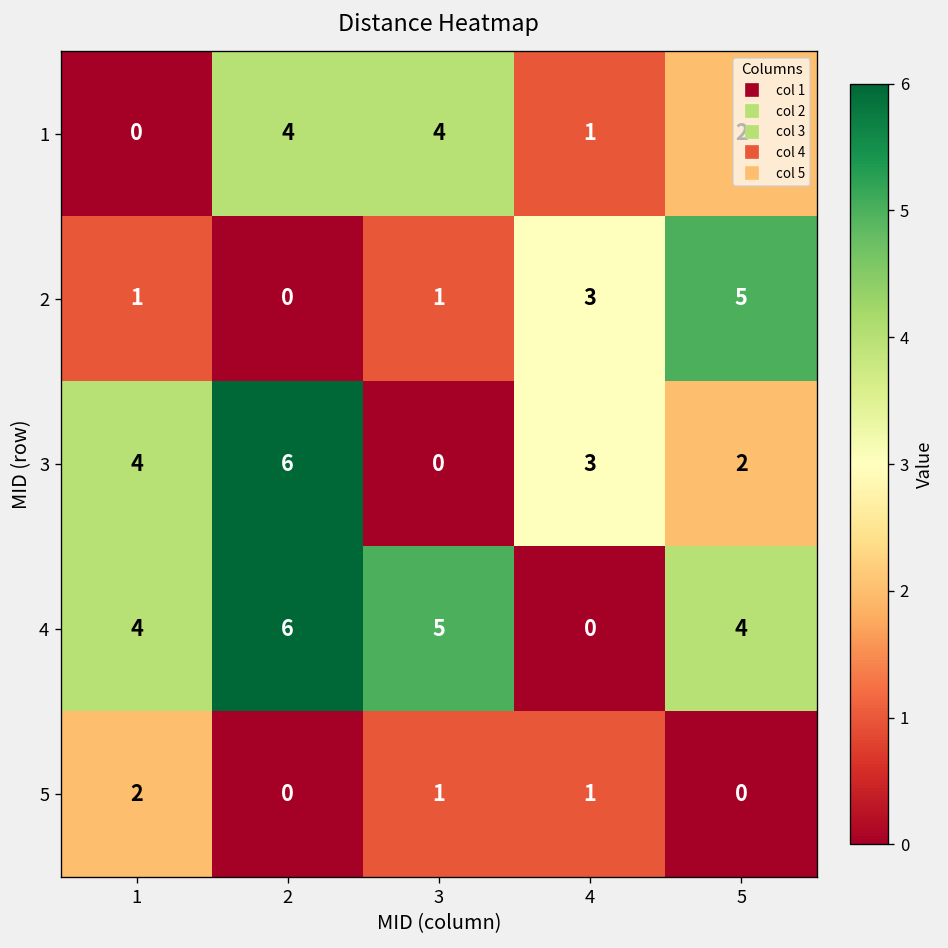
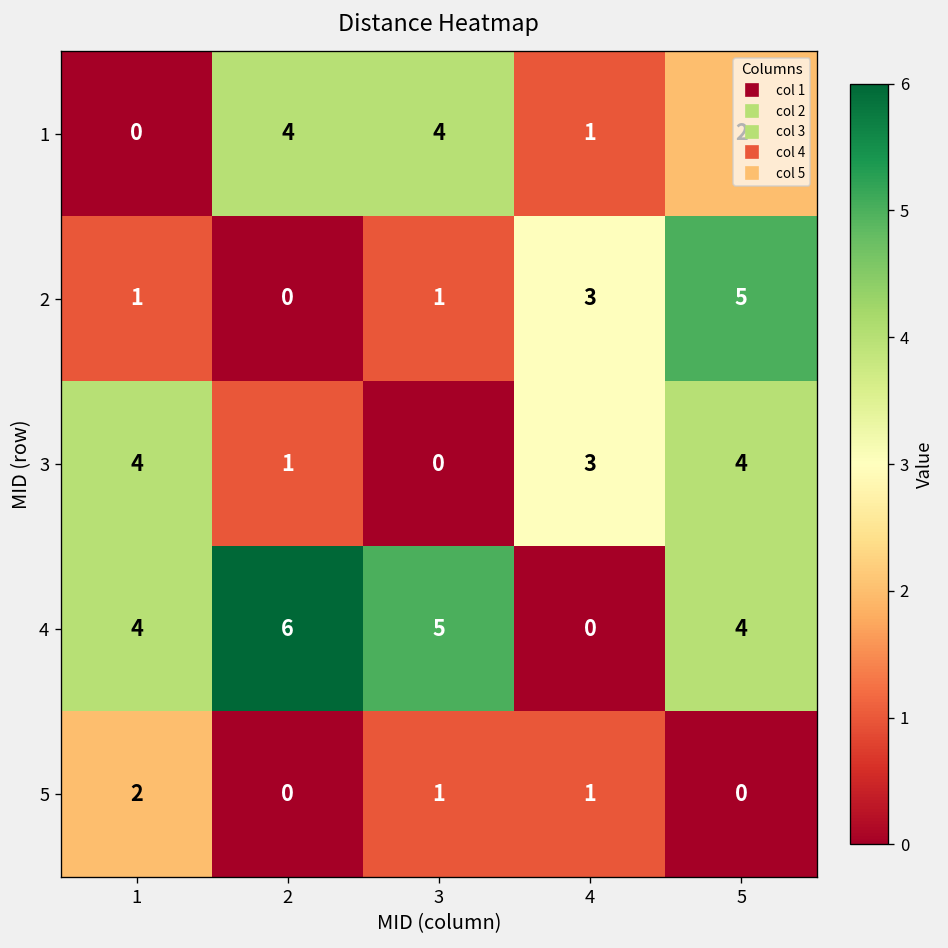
3, 2: 6 -> 1
3, 5: 2 -> 4
